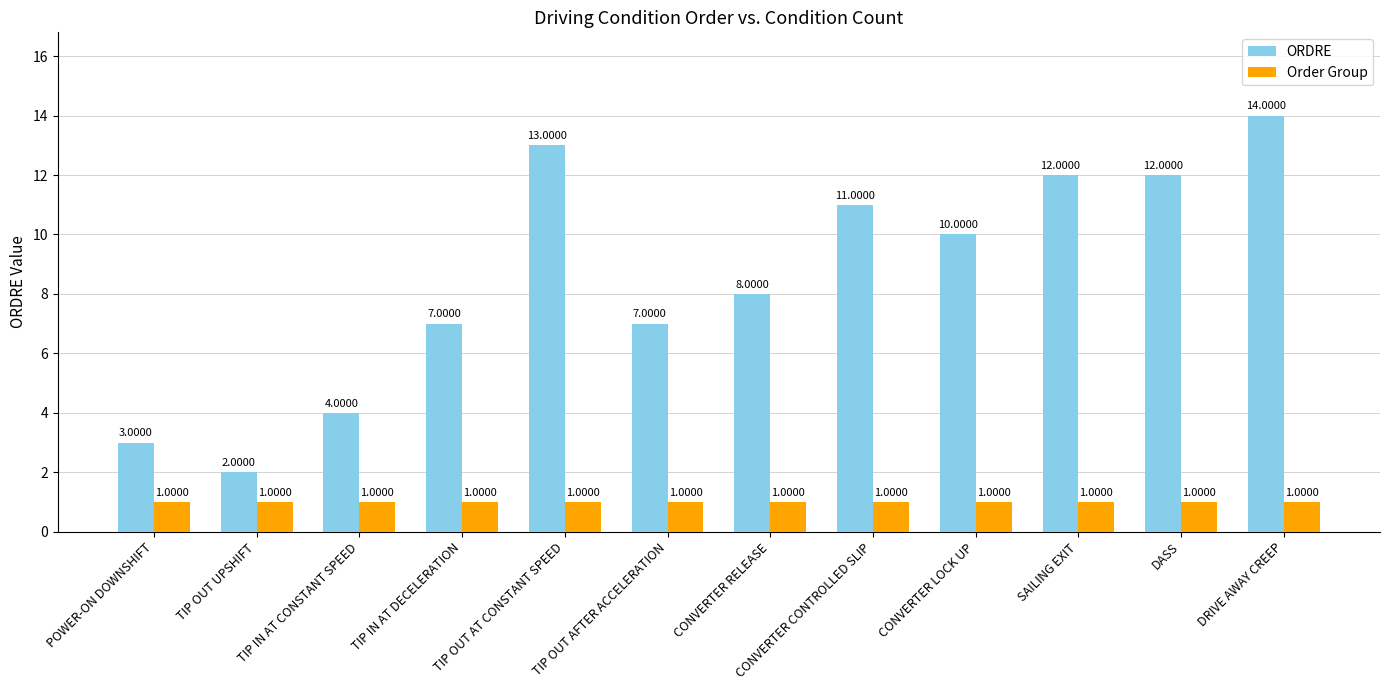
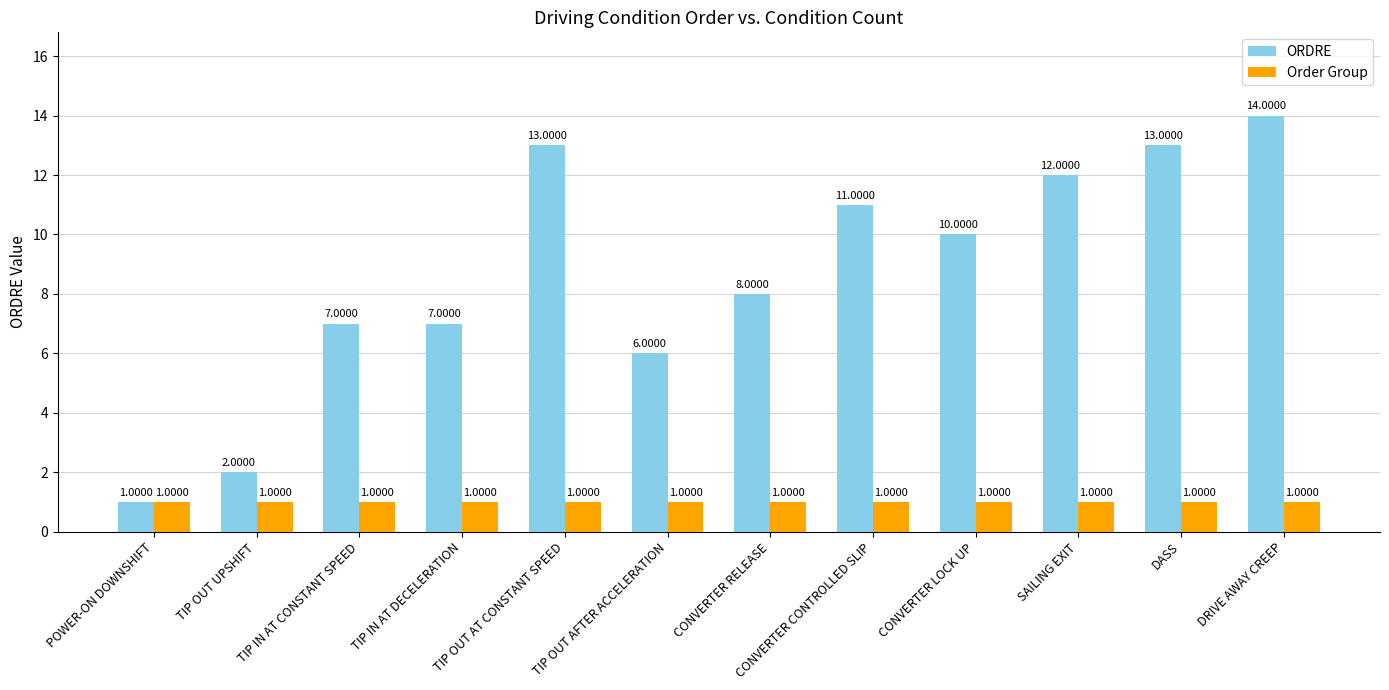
ORDRE, POWER-ON DOWNSHIFT: 3.0000 -> 1.0000
ORDRE, TIP IN AT CONSTANT SPEED: 4.0000 -> 7.0000
ORDRE, TIP OUT AFTER ACCELERATION: 7.0000 -> 6.0000
ORDRE, DASS: 12.0000 -> 13.0000
